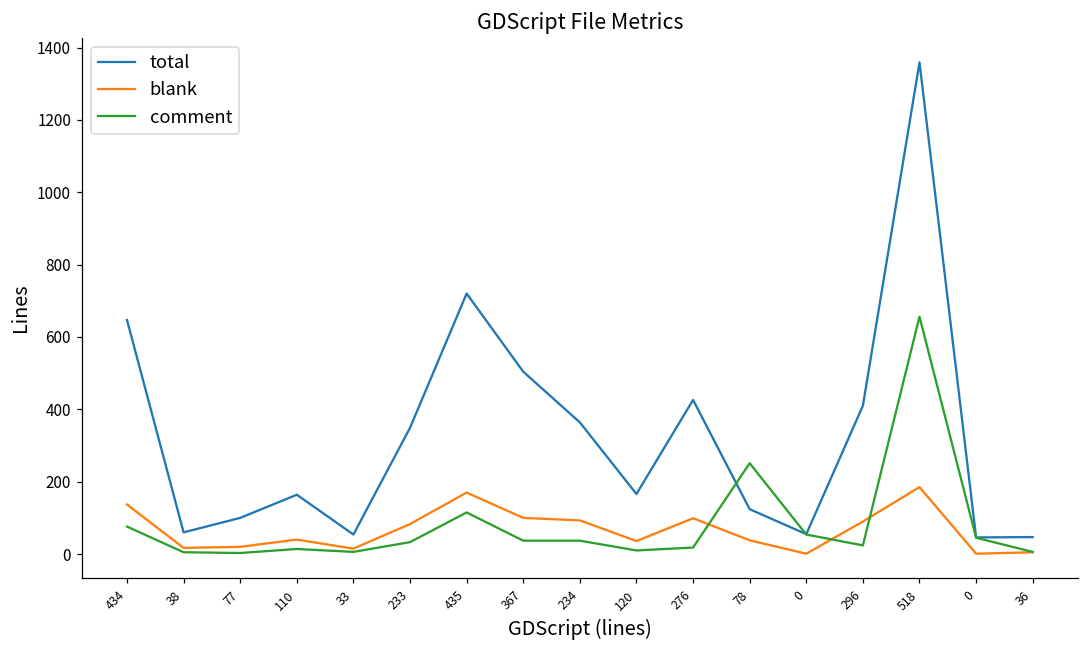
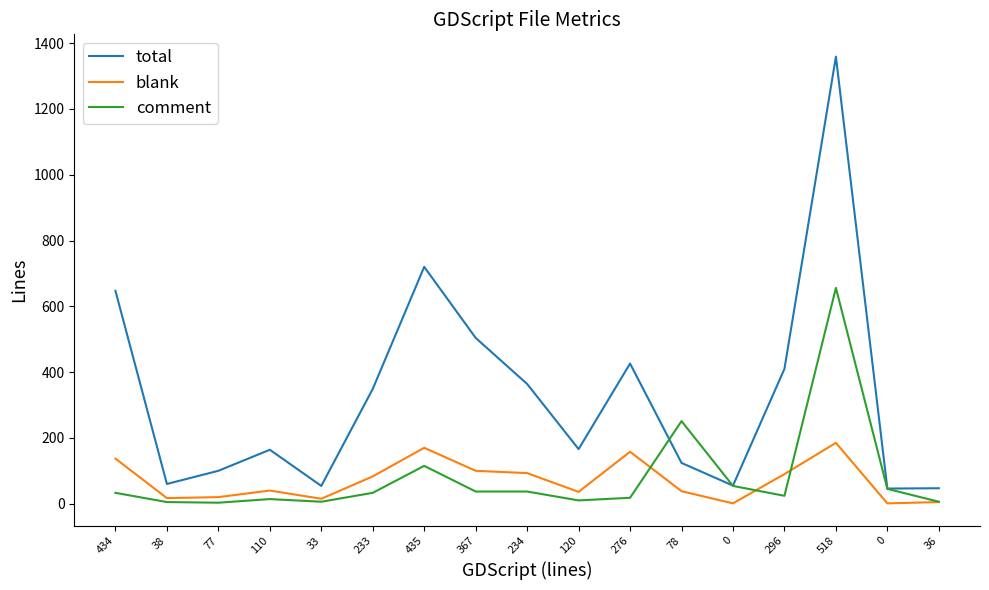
comment, 434: 80 -> 30
blank, 276: 100 -> 160
